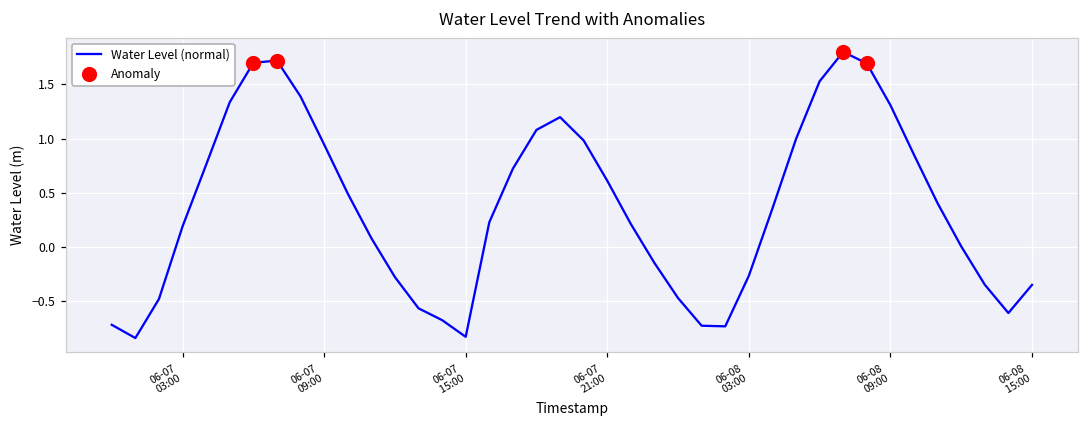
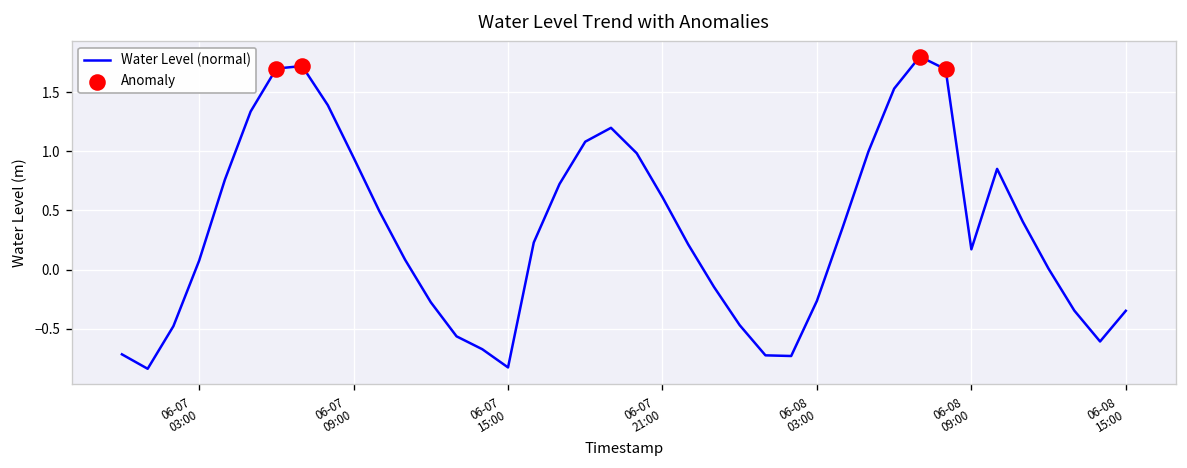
Water Level (normal), 06-07 03:00: 0.2 -> 0.1
Water Level (normal), 06-08 09:00: 1.3 -> 0.2
